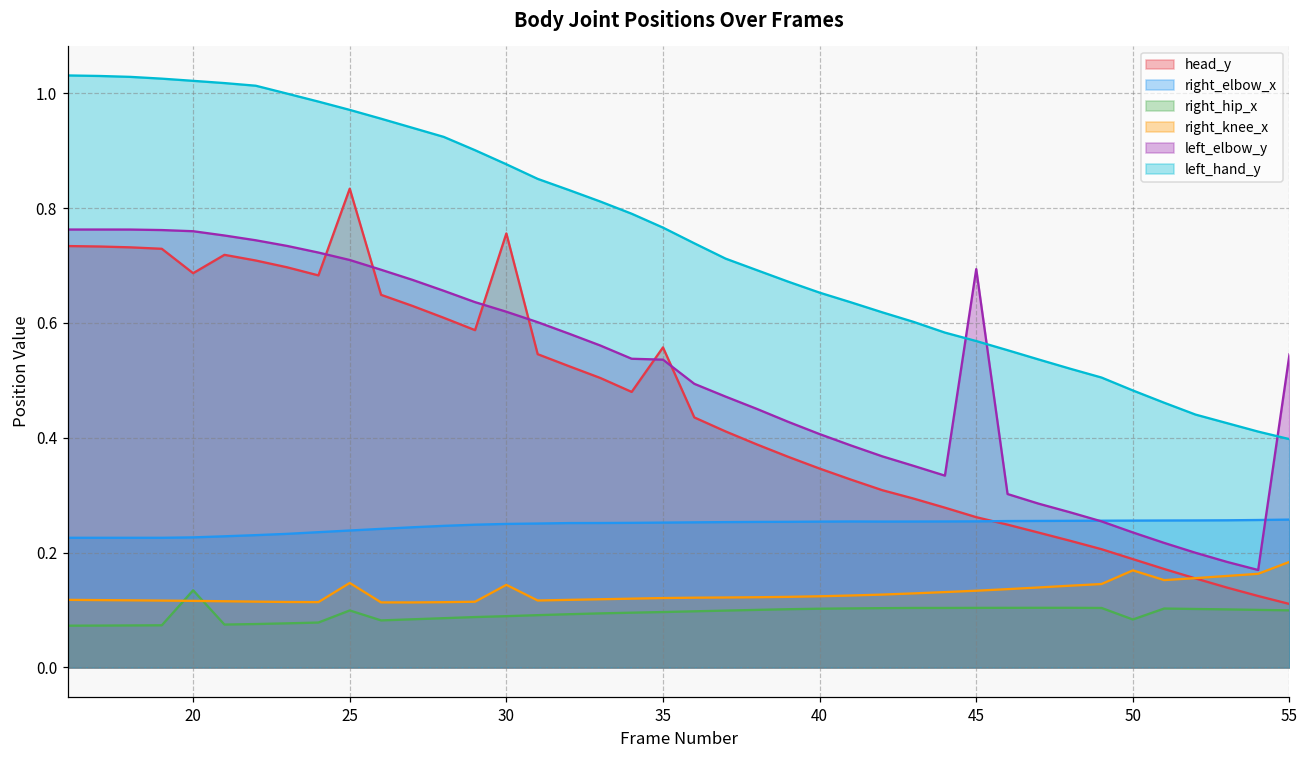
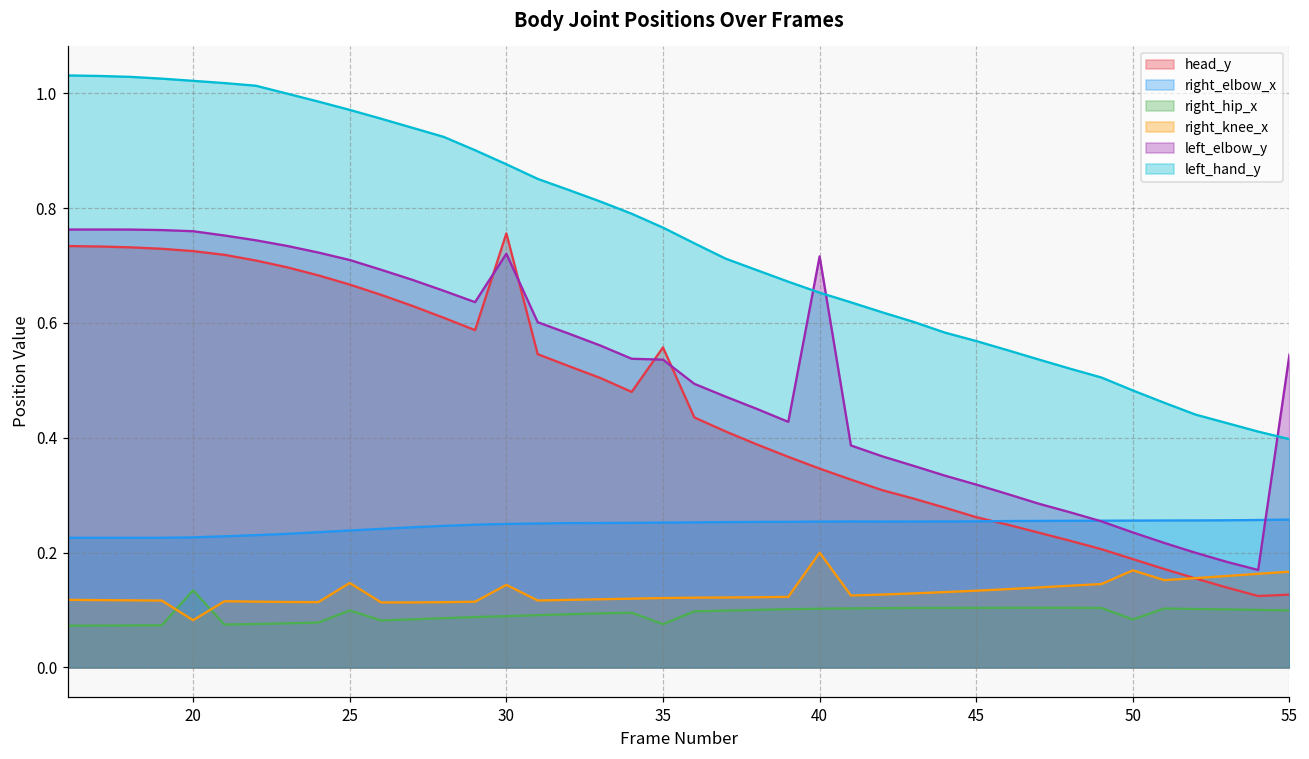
head_y, 20: 0.69 -> 0.73
right_knee_x, 20: 0.12 -> 0.08
head_y, 25: 0.83 -> 0.67
left_elbow_y, 30: 0.62 -> 0.72
right_hip_x, 35: 0.10 -> 0.08
right_knee_x, 40: 0.12 -> 0.20
left_elbow_y, 40: 0.41 -> 0.72
left_elbow_y, 45: 0.69 -> 0.32
head_y, 55: 0.11 -> 0.13
right_knee_x, 55: 0.18 -> 0.17
